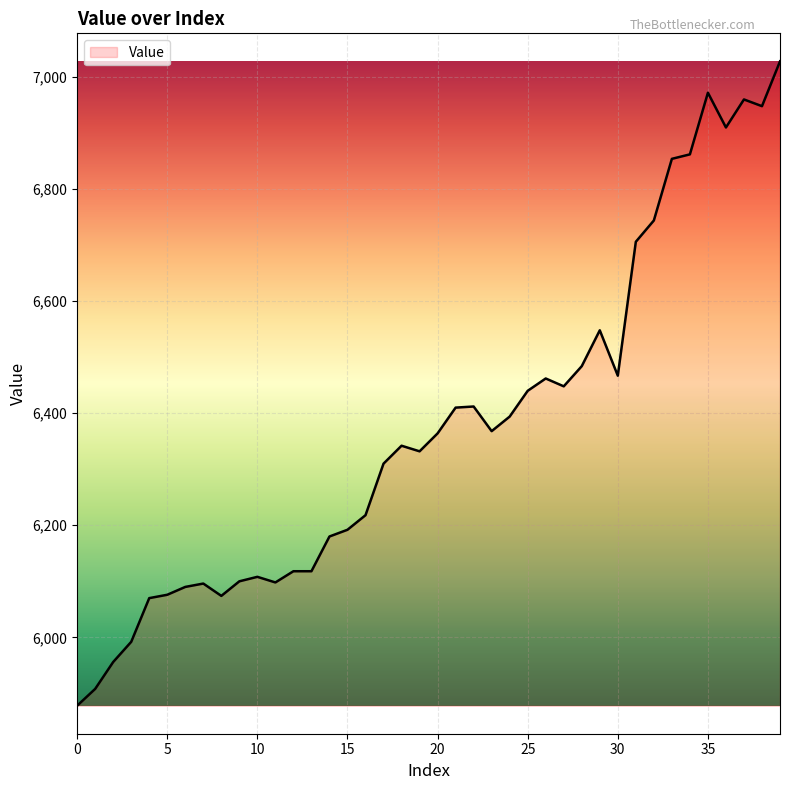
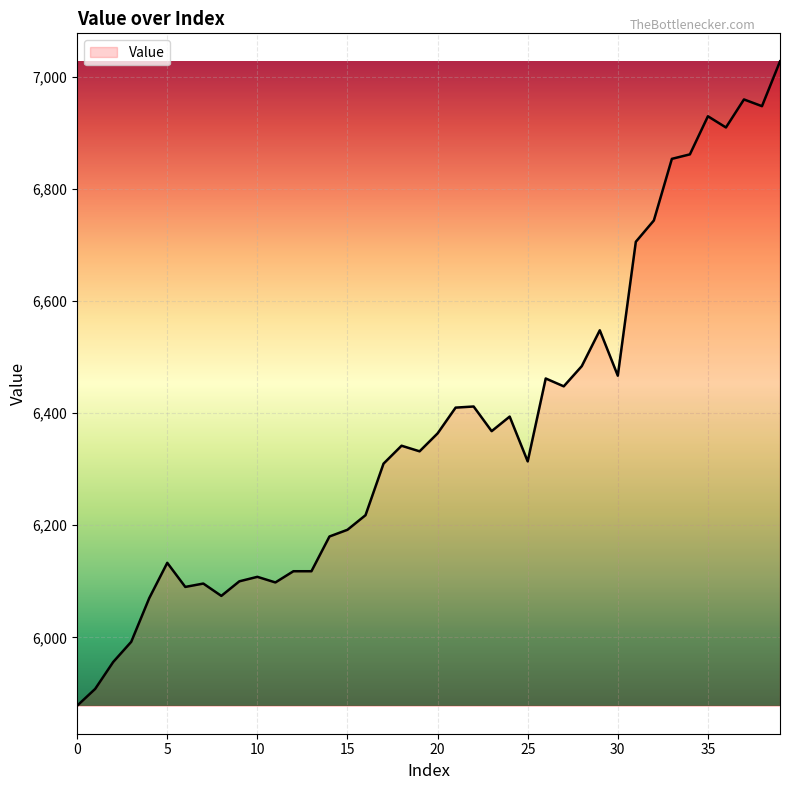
5: 6,080 -> 6,130
25: 6,440 -> 6,310
35: 6,970 -> 6,930
